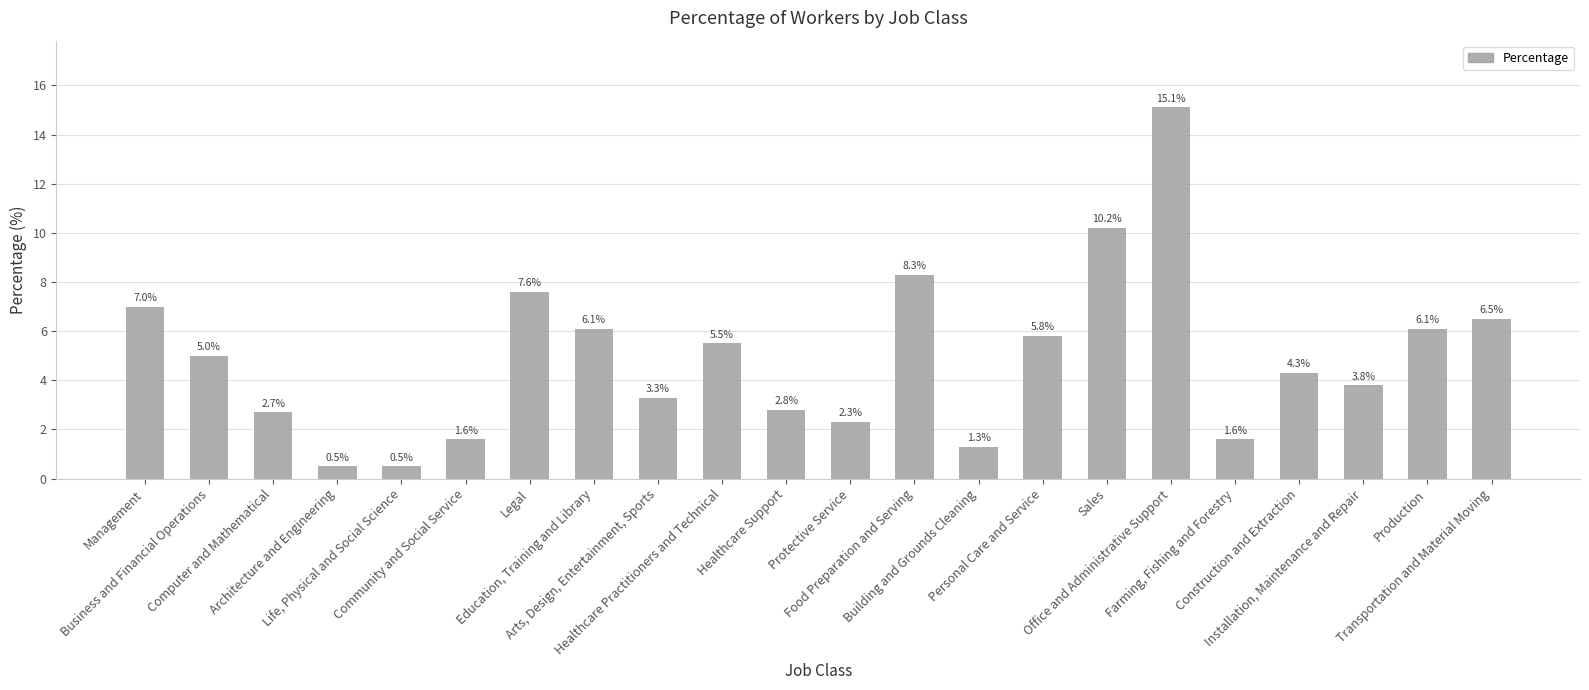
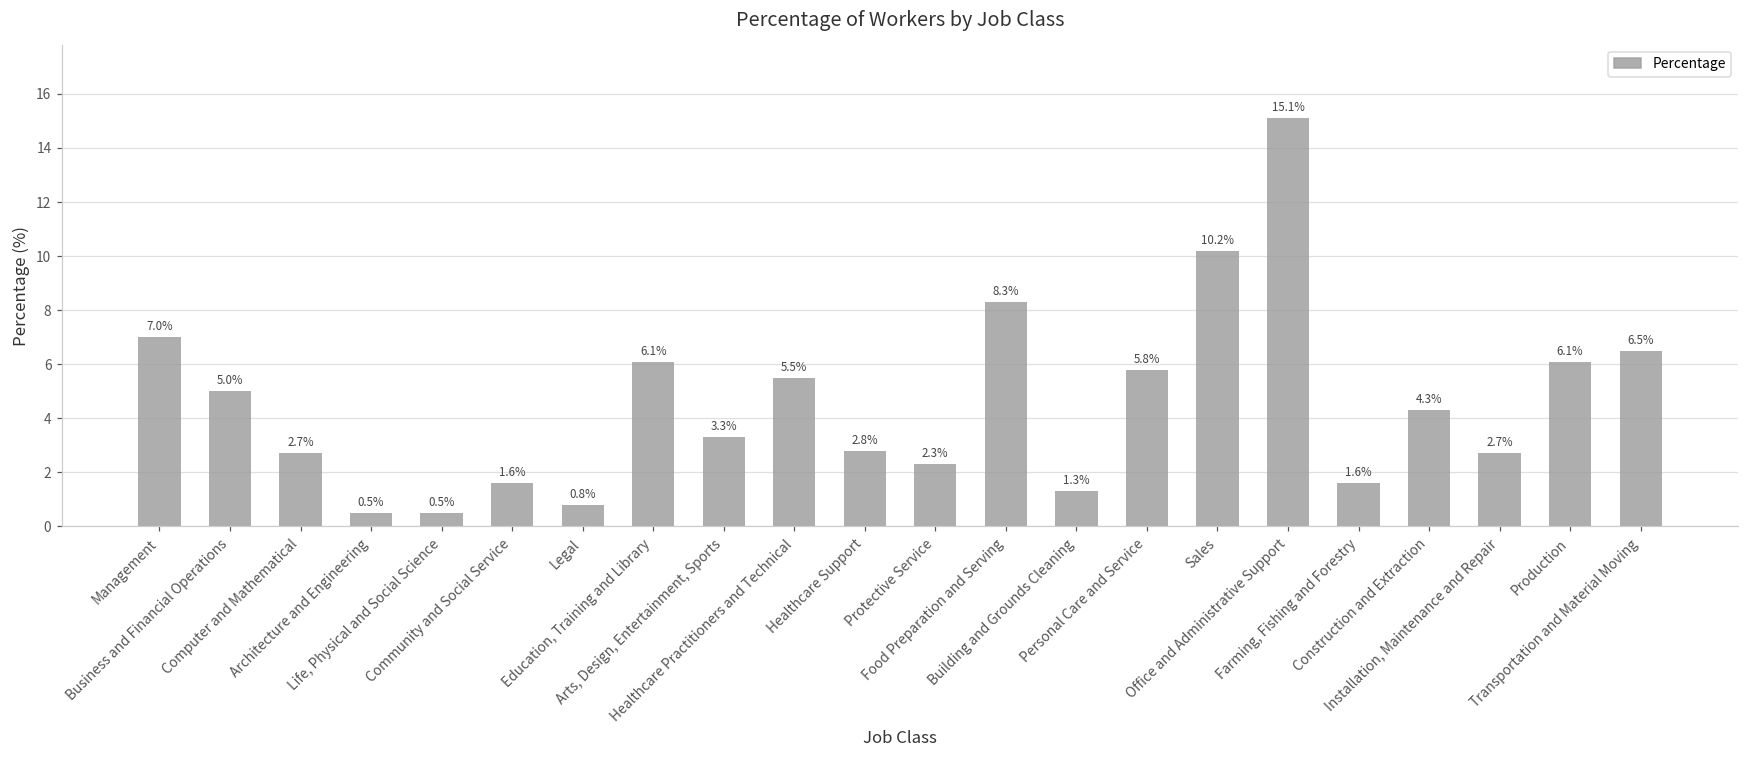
Legal: 7.6% -> 0.8%
Installation, Maintenance and Repair: 3.8% -> 2.7%
